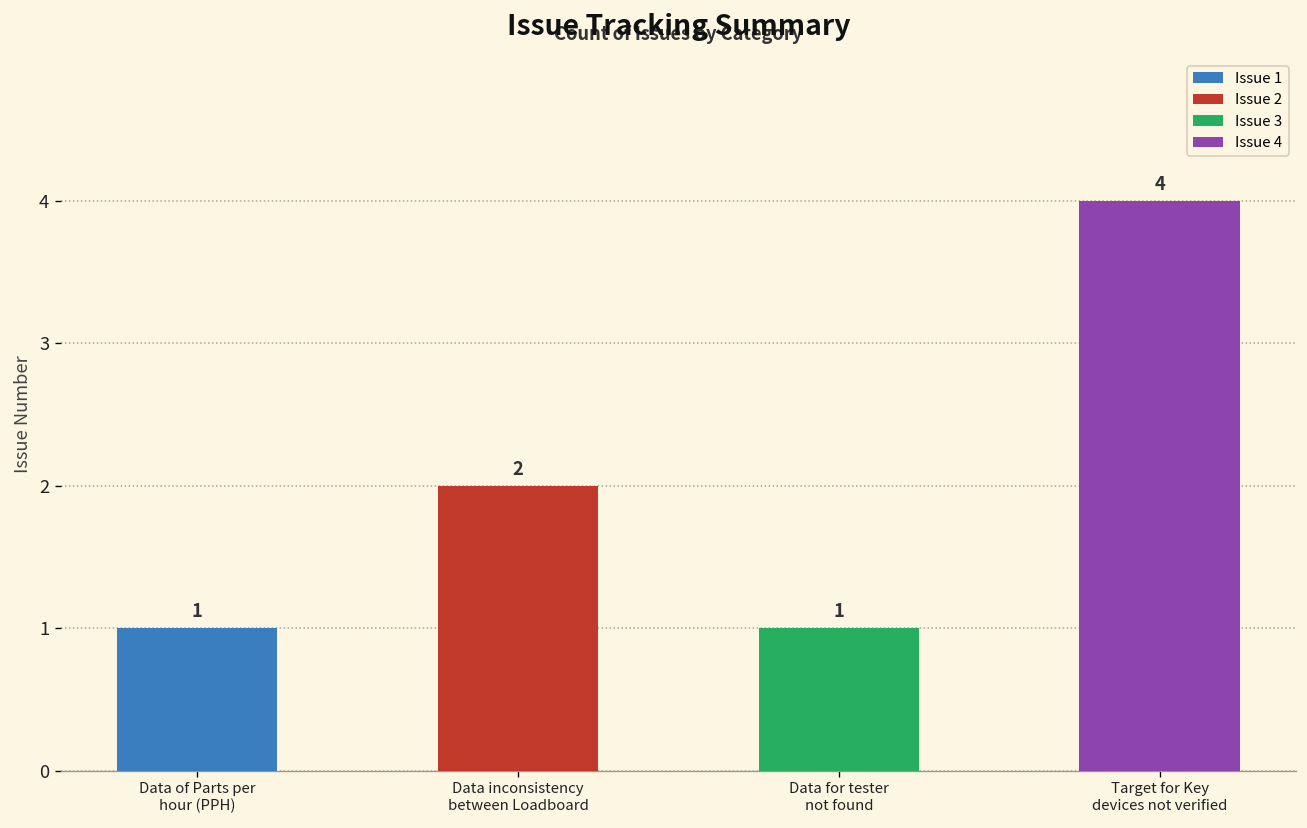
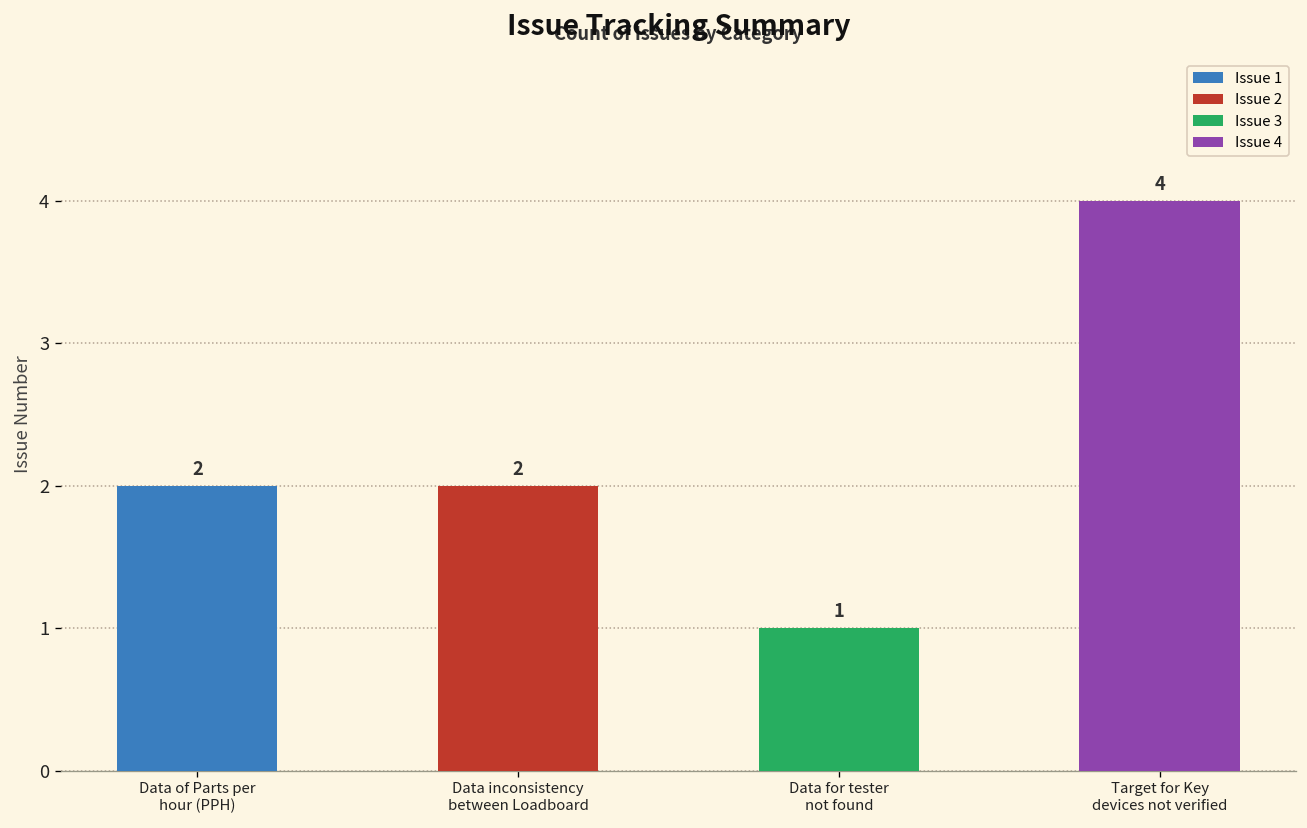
Data of Parts per hour (PPH): 1 -> 2
